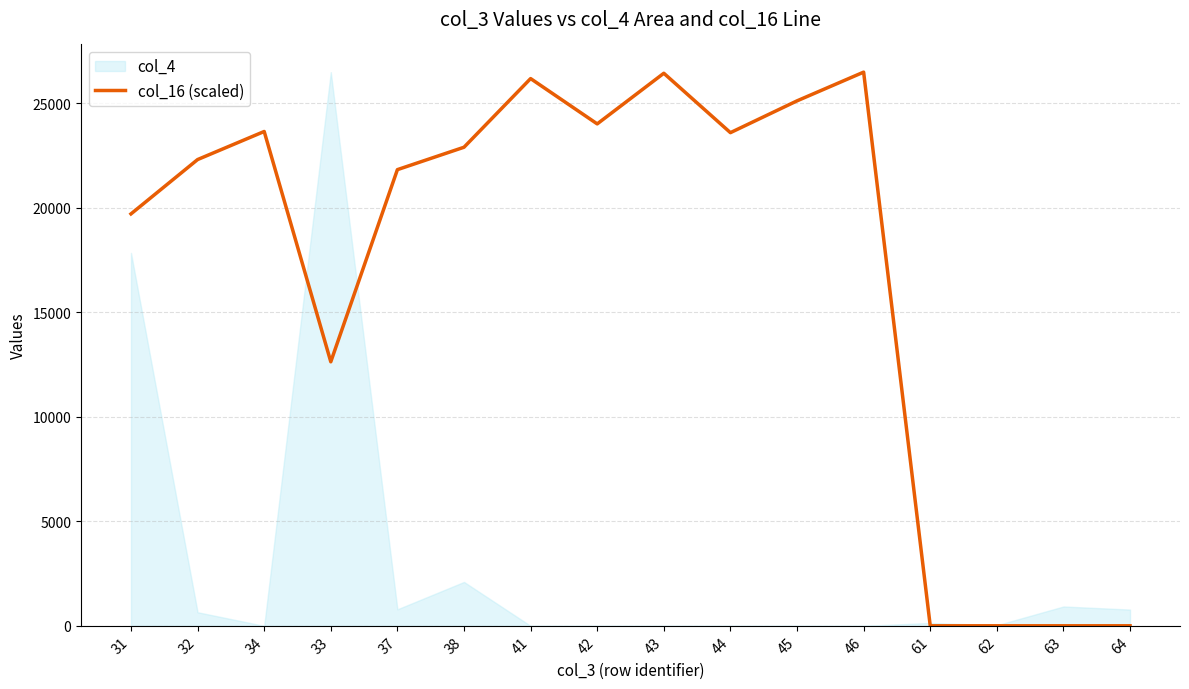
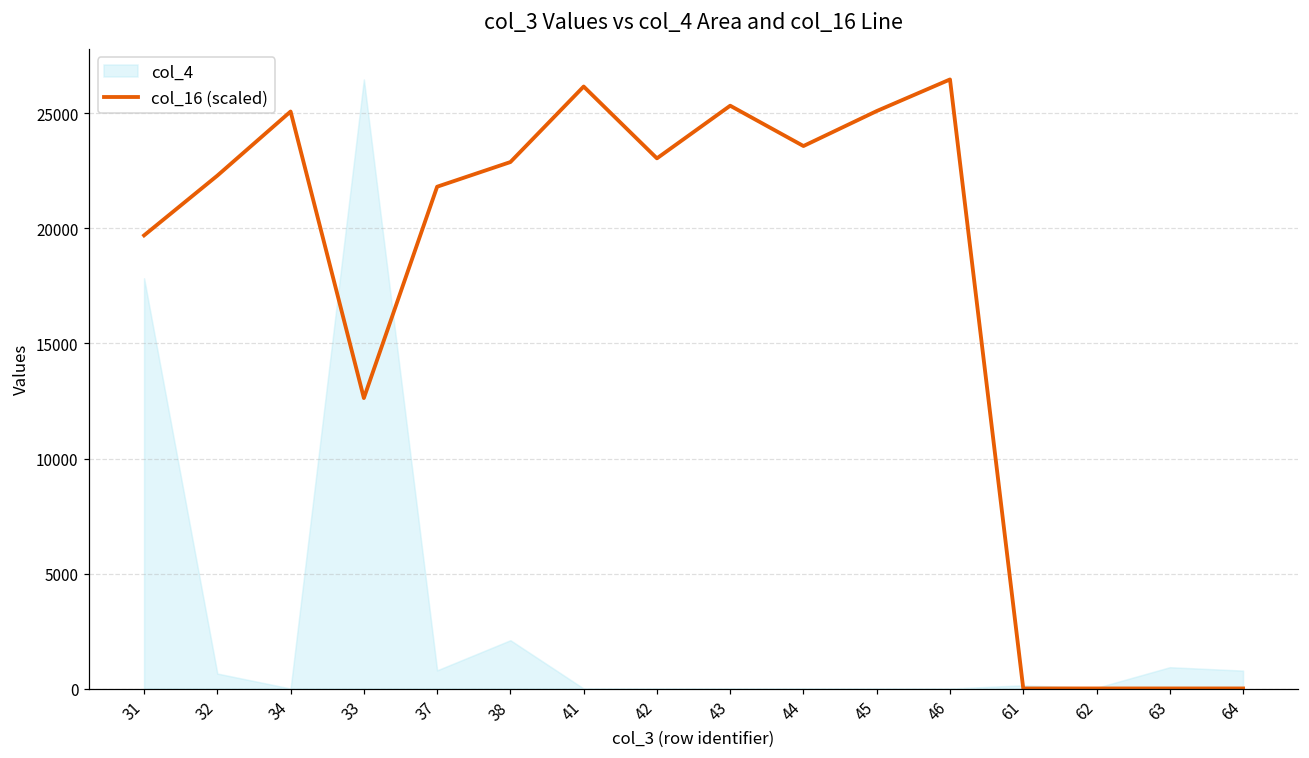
col_16 (scaled), 34: 23600 -> 25100
col_16 (scaled), 42: 24000 -> 23000
col_16 (scaled), 43: 26400 -> 25300
